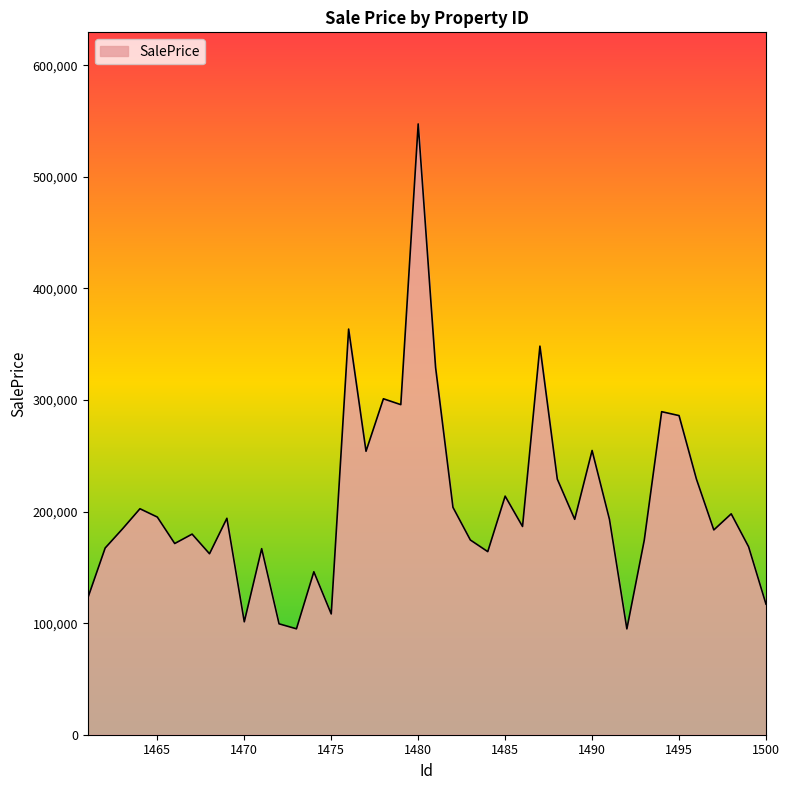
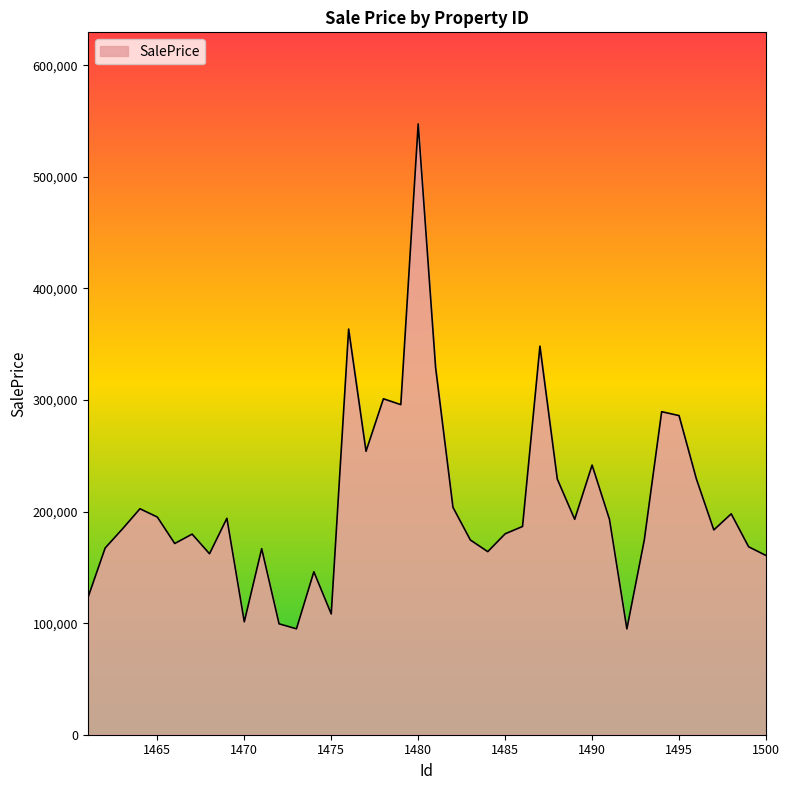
1485: 214,000 -> 180,000
1490: 255,000 -> 242,000
1500: 117,000 -> 161,000
